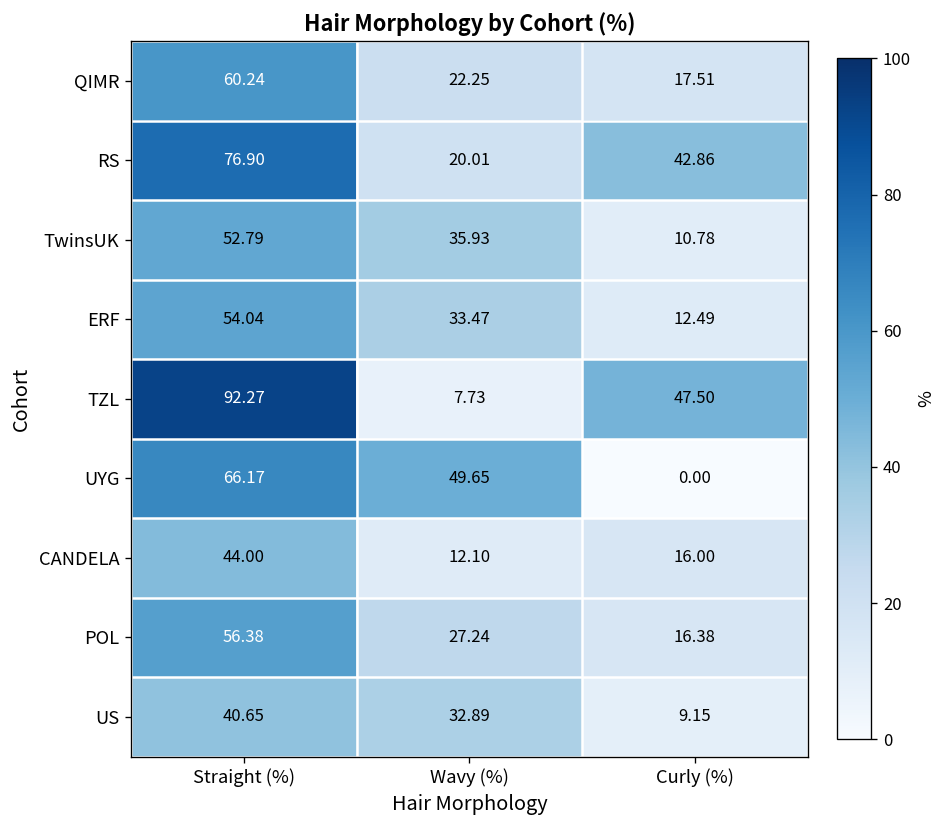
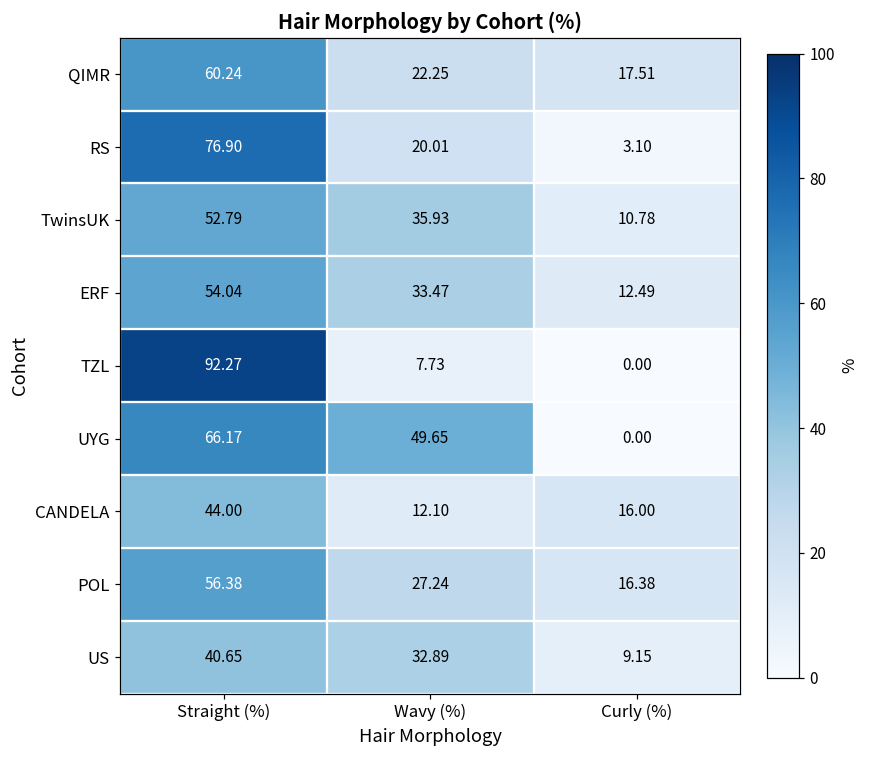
RS, Curly (%): 42.86 -> 3.10
TZL, Curly (%): 47.50 -> 0.00
